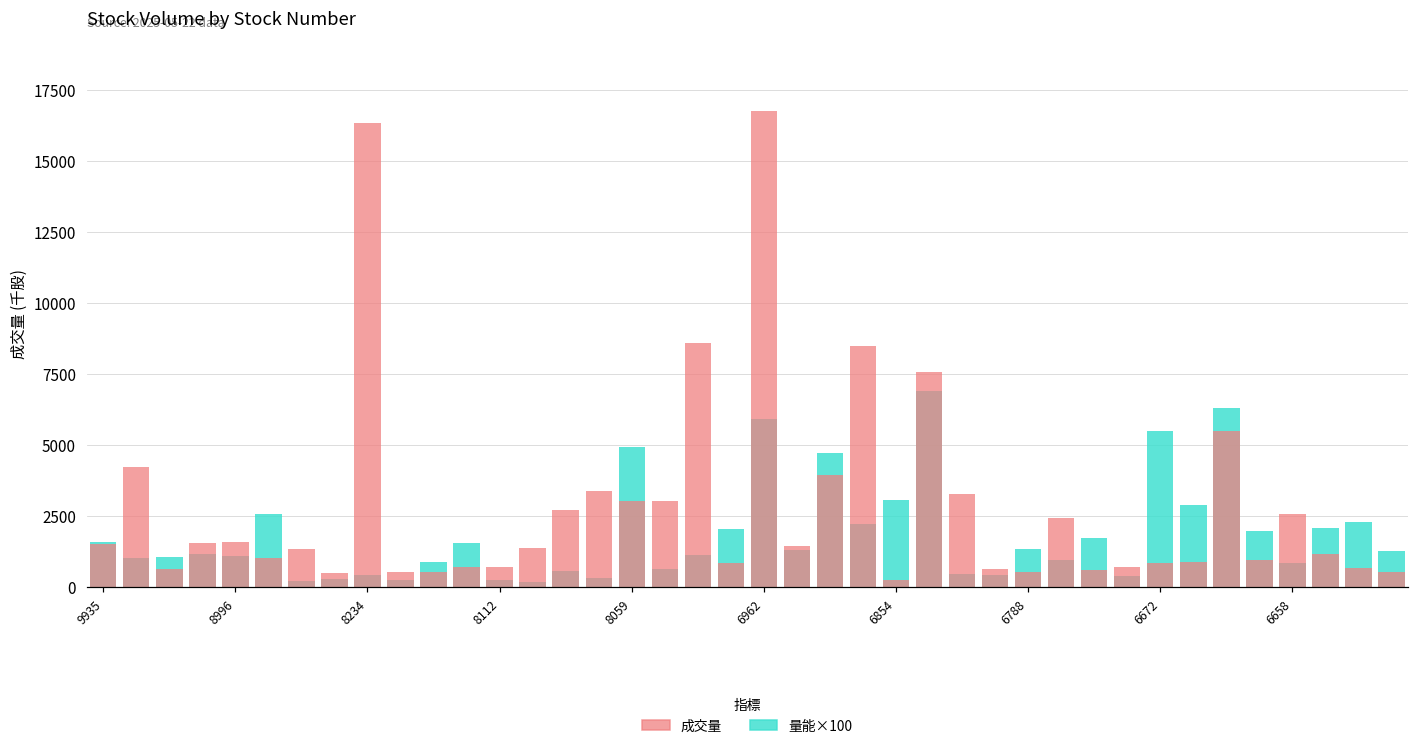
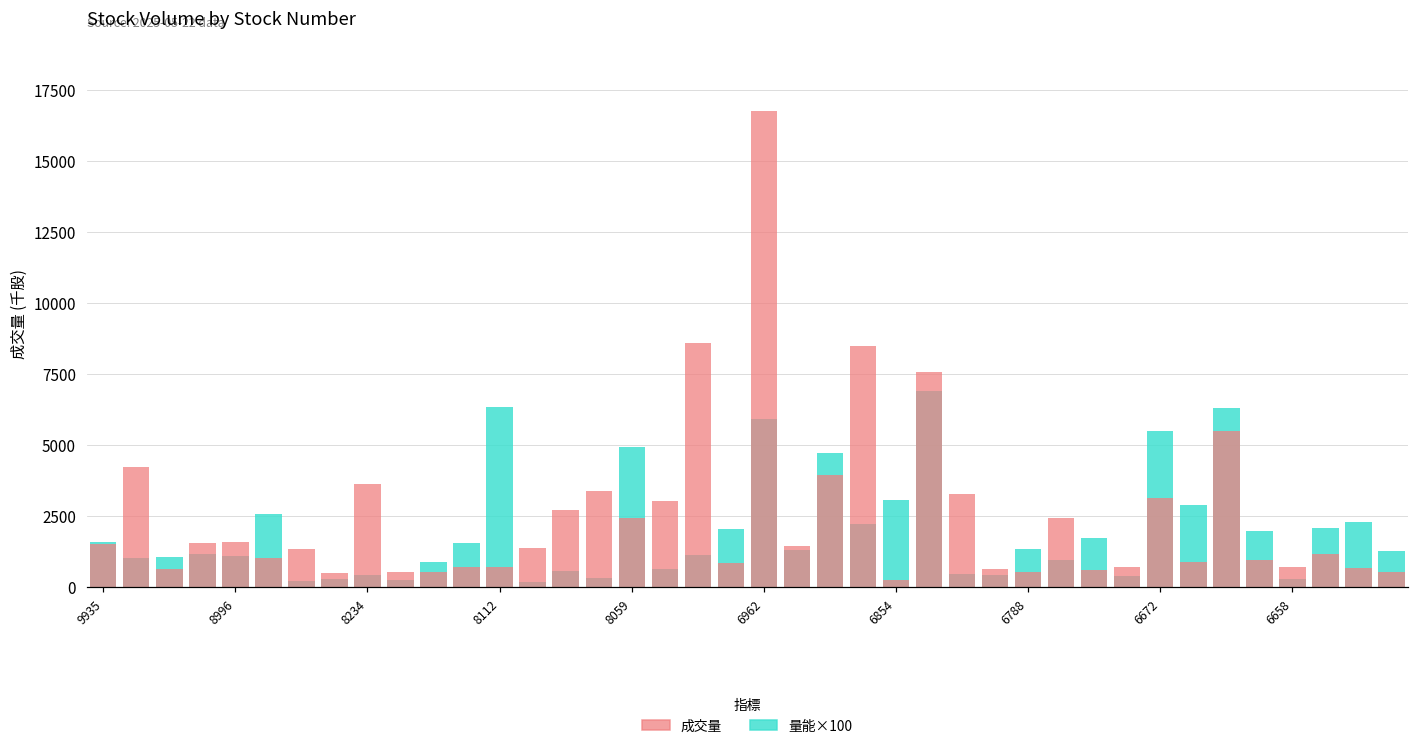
成交量, 8234: 16300 -> 3600
量能×100, 8112: 300 -> 6300
成交量, 8059: 3000 -> 2400
成交量, 6672: 900 -> 3100
量能×100, 6658: 900 -> 300
成交量, 6658: 2600 -> 700
